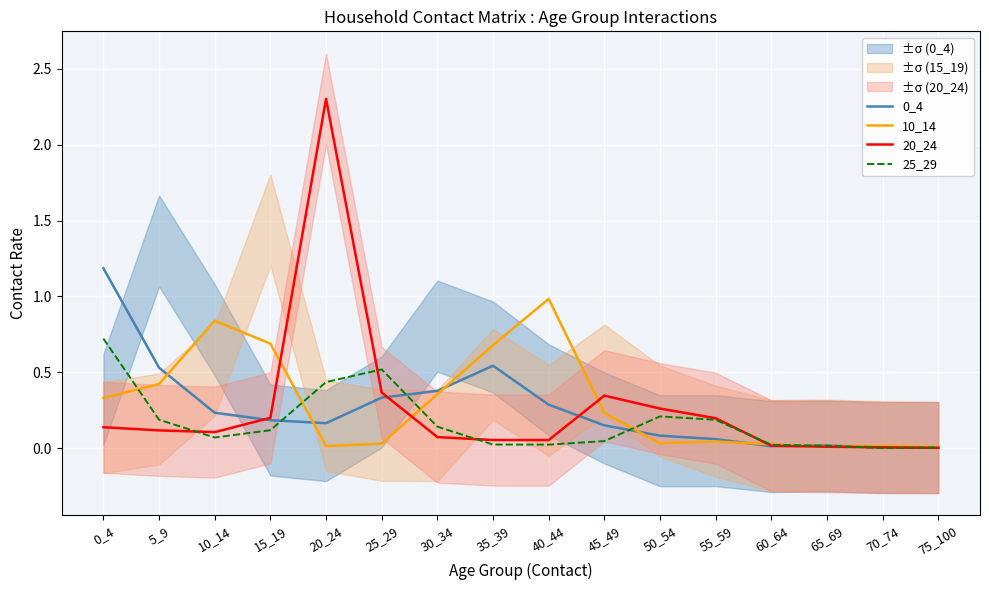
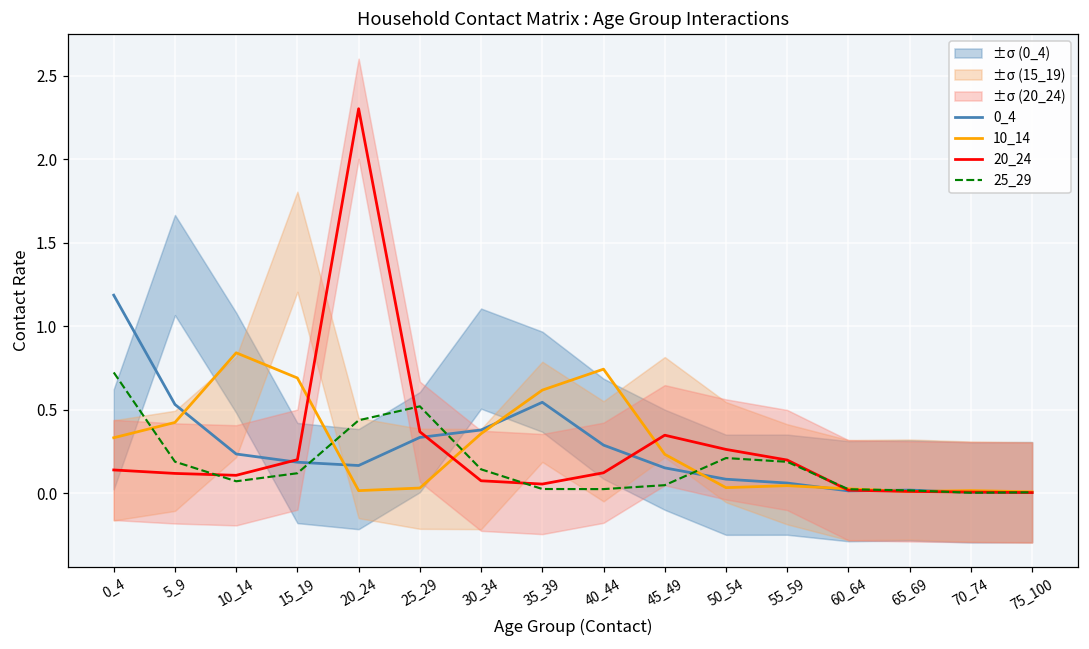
10_14, 35_39: 0.68 -> 0.62
10_14, 40_44: 0.98 -> 0.74
20_24, 40_44: 0.05 -> 0.12
